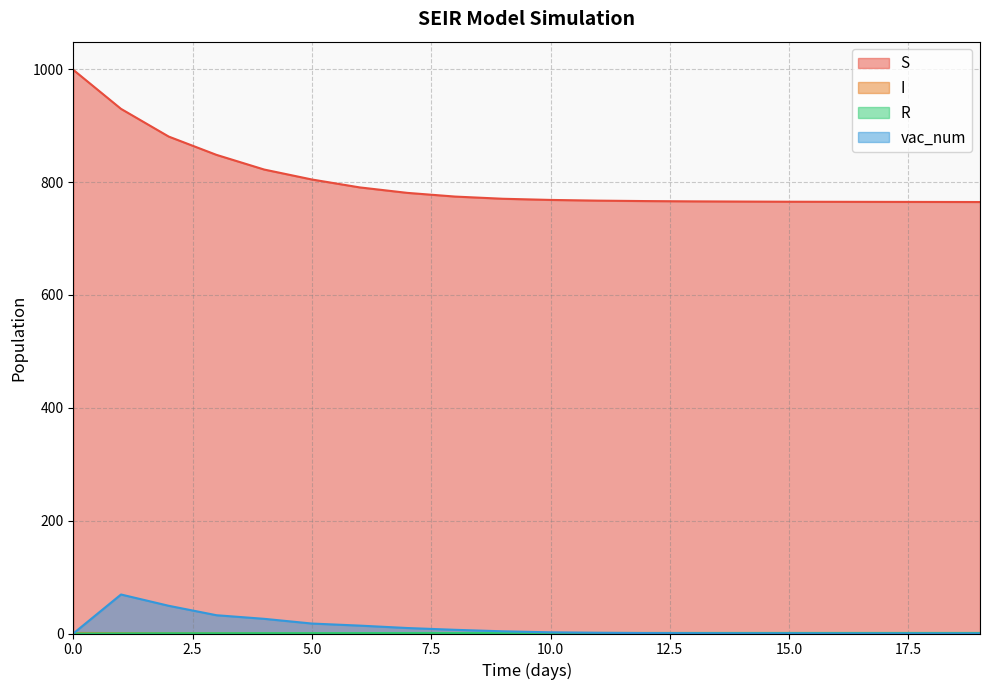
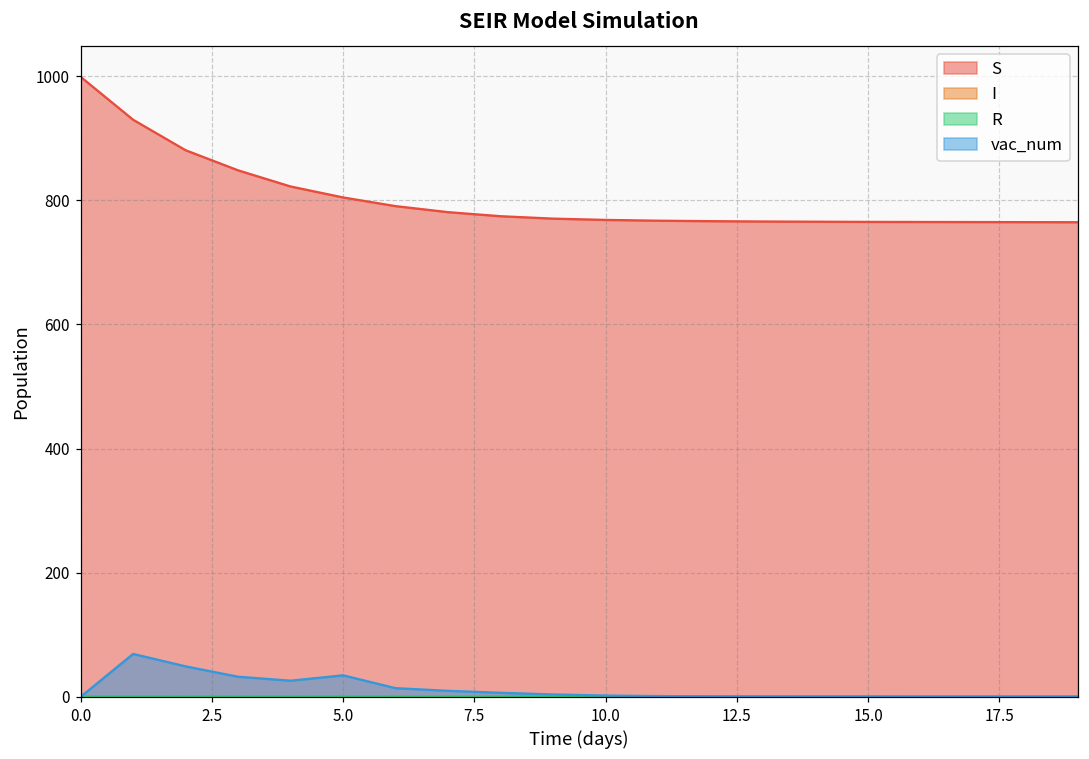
vac_num, 5.0: 20 -> 30
